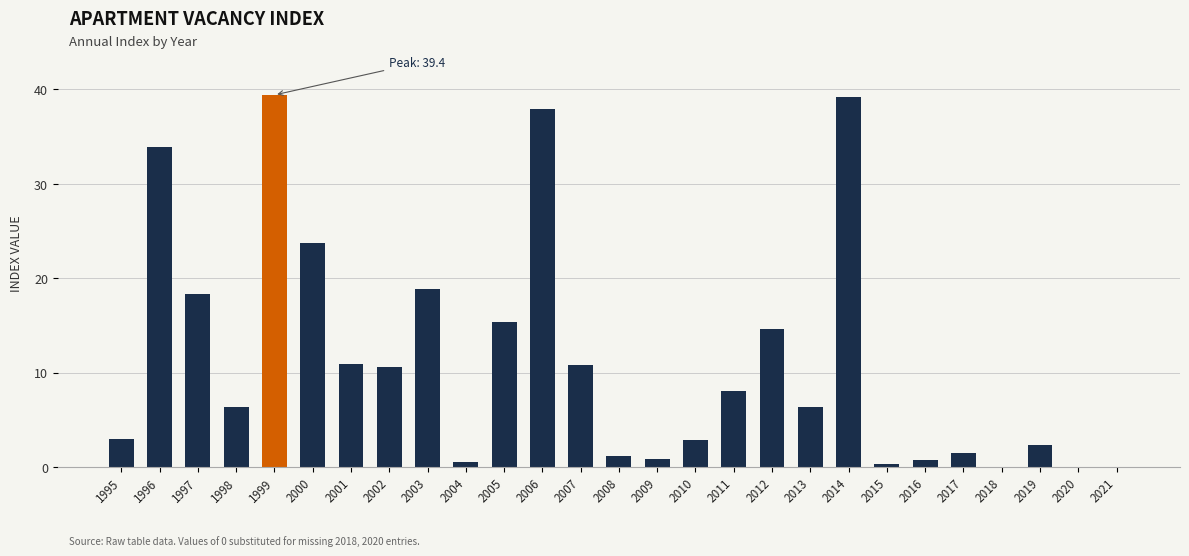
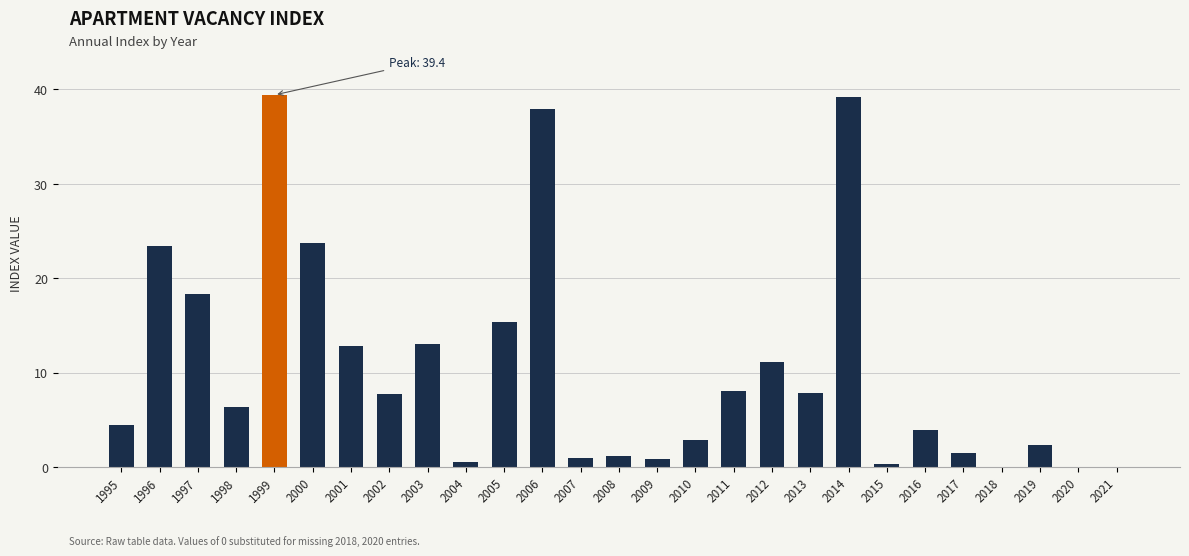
1995: 3 -> 4
1996: 34 -> 23
2001: 11 -> 13
2002: 11 -> 8
2003: 19 -> 13
2007: 11 -> 1
2012: 15 -> 11
2013: 6 -> 8
2016: 1 -> 4
